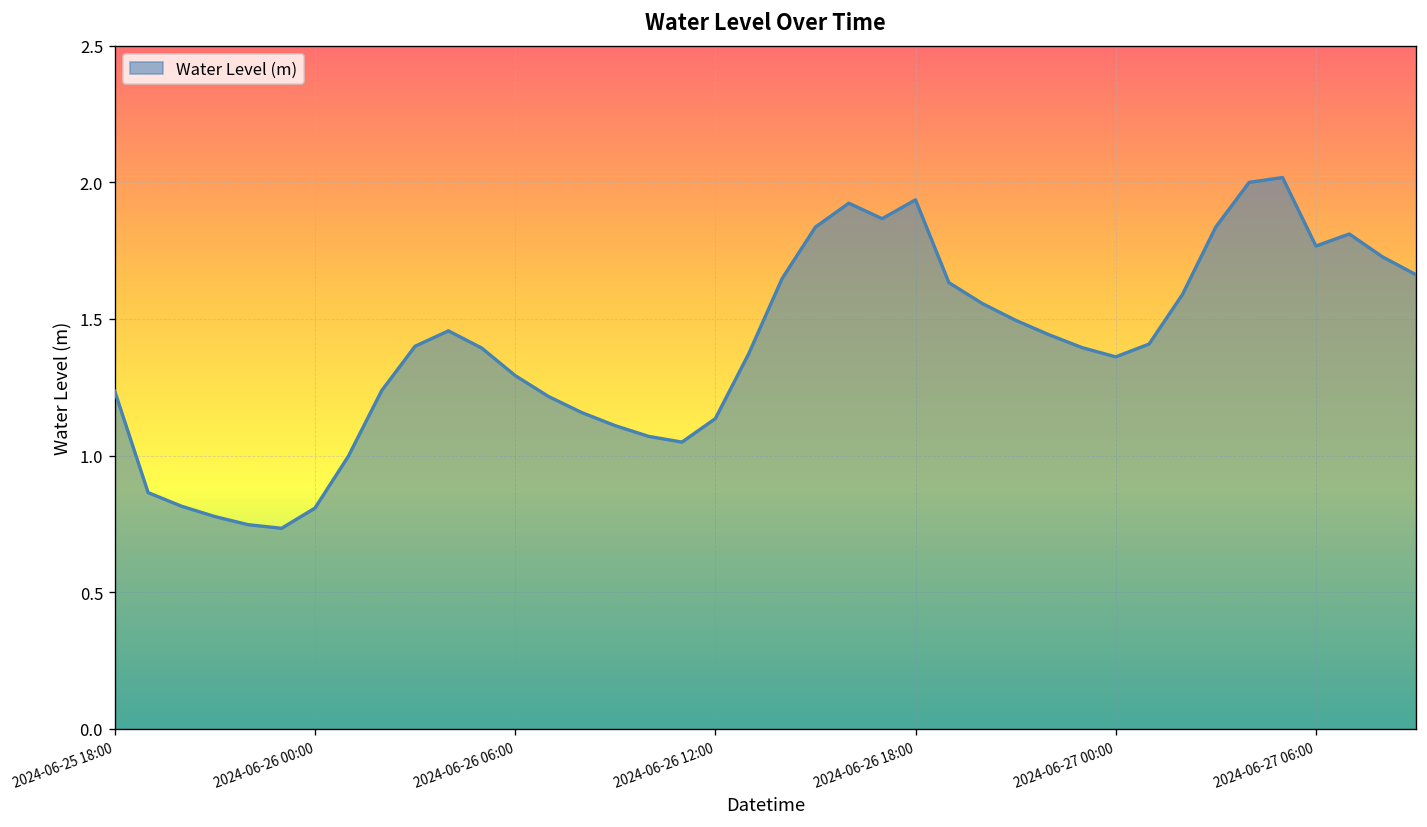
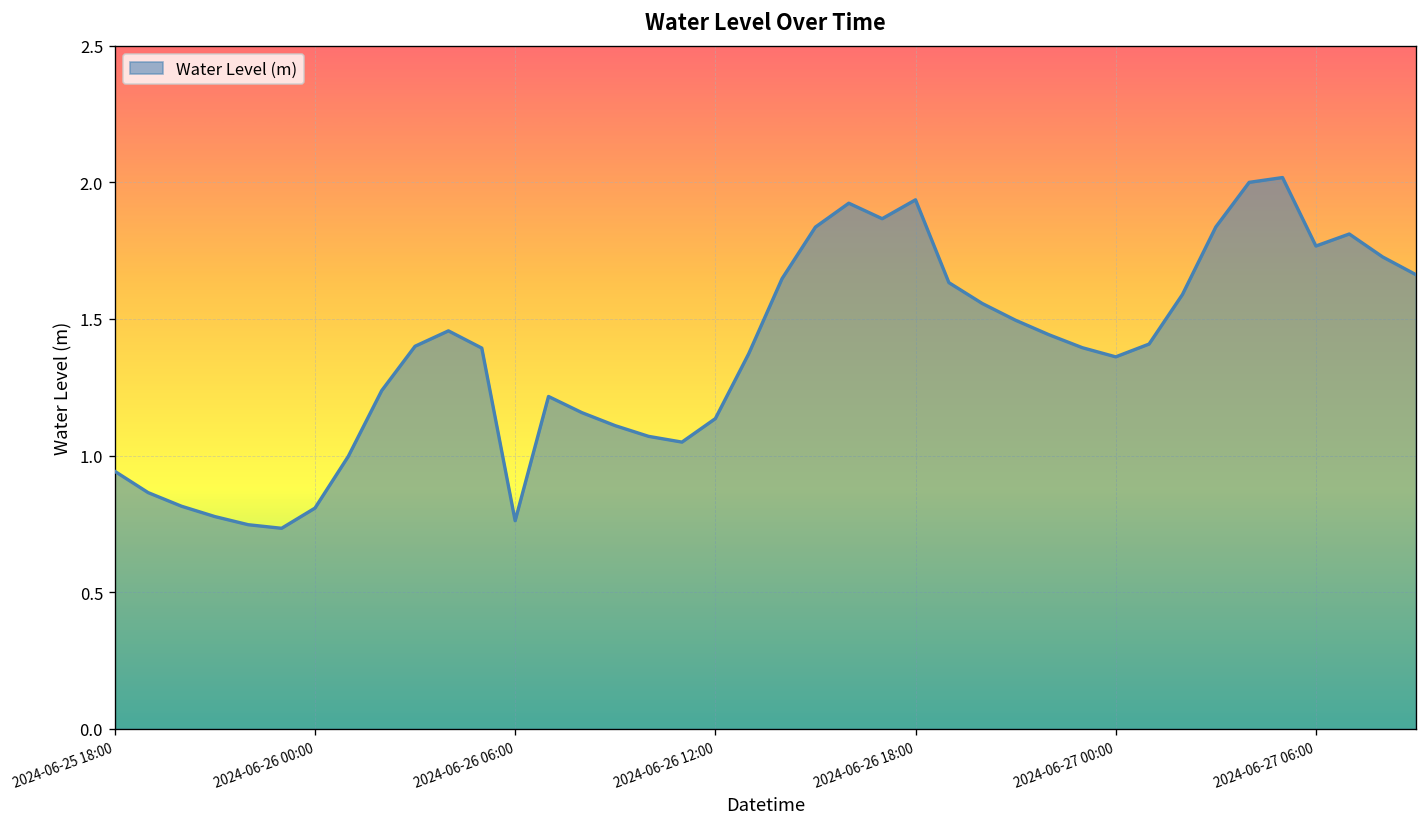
2024-06-25 18:00: 1.24 -> 0.94
2024-06-26 06:00: 1.29 -> 0.76
